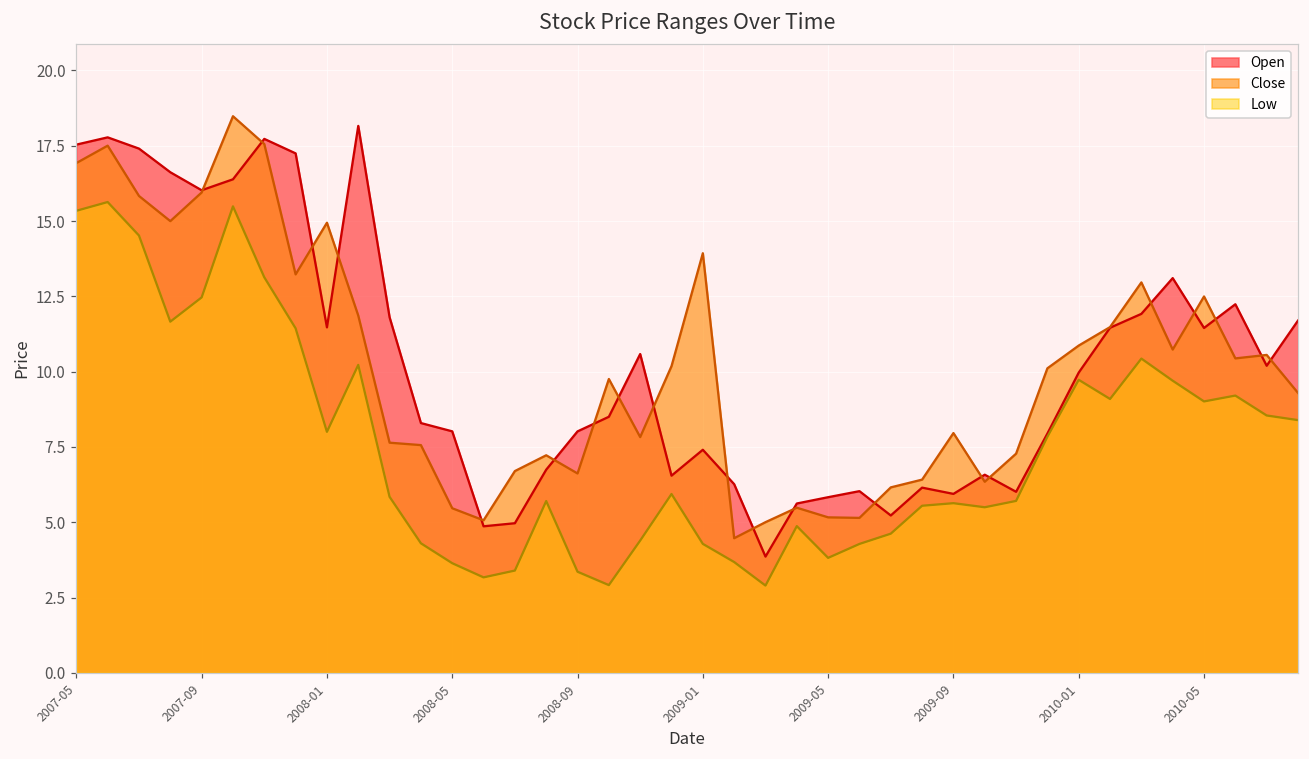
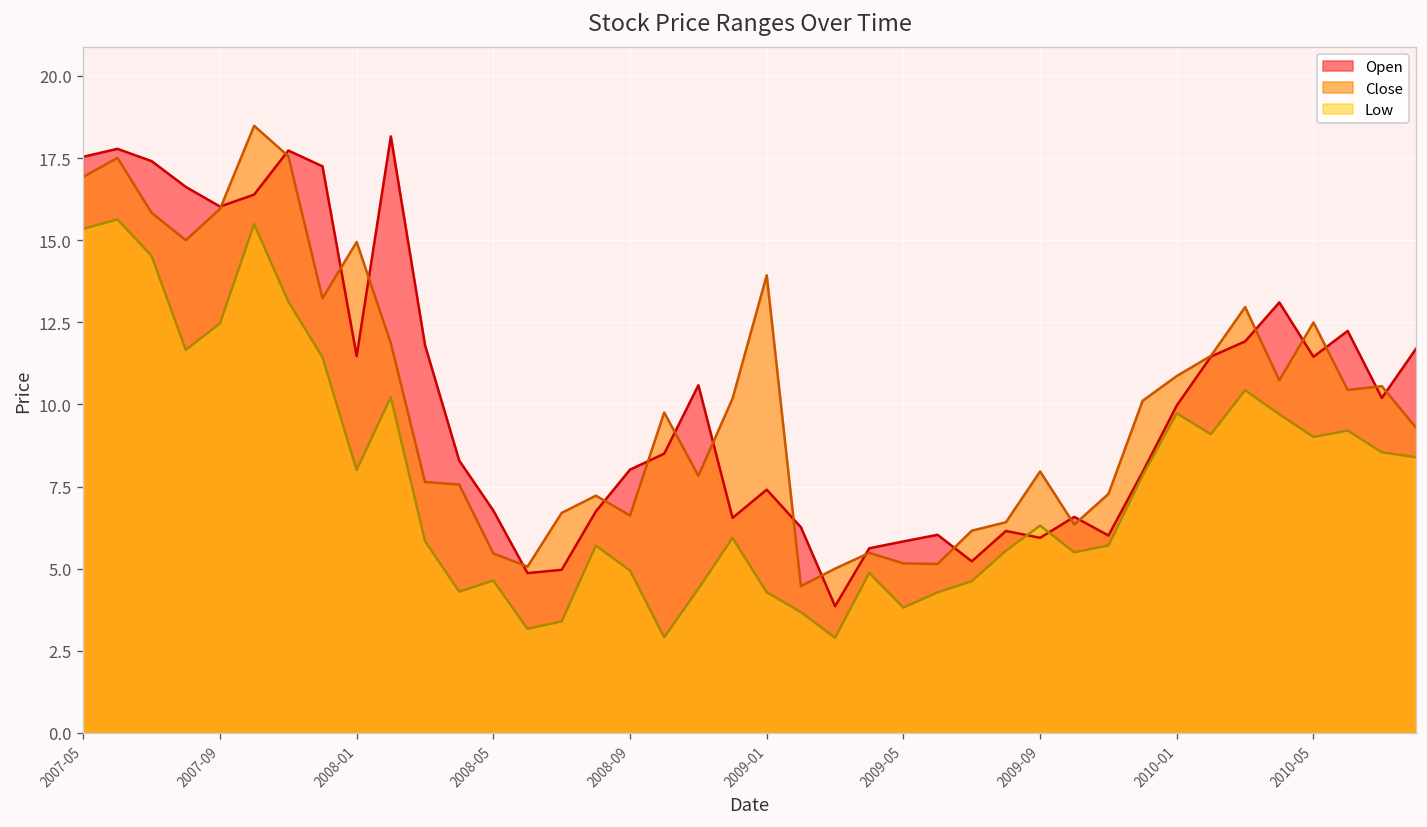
Open, 2008-05: 8.0 -> 6.8
Low, 2008-05: 3.6 -> 4.6
Low, 2008-09: 3.4 -> 4.9
Low, 2009-09: 5.6 -> 6.3
